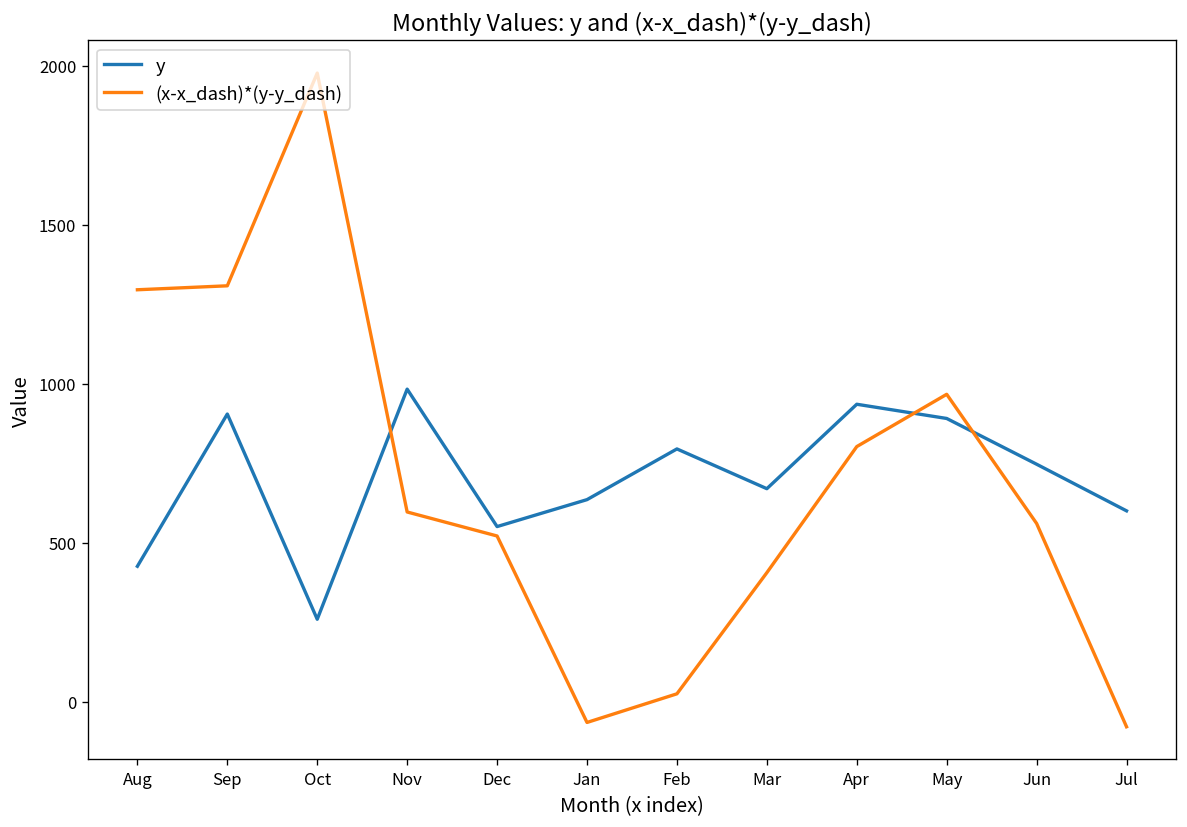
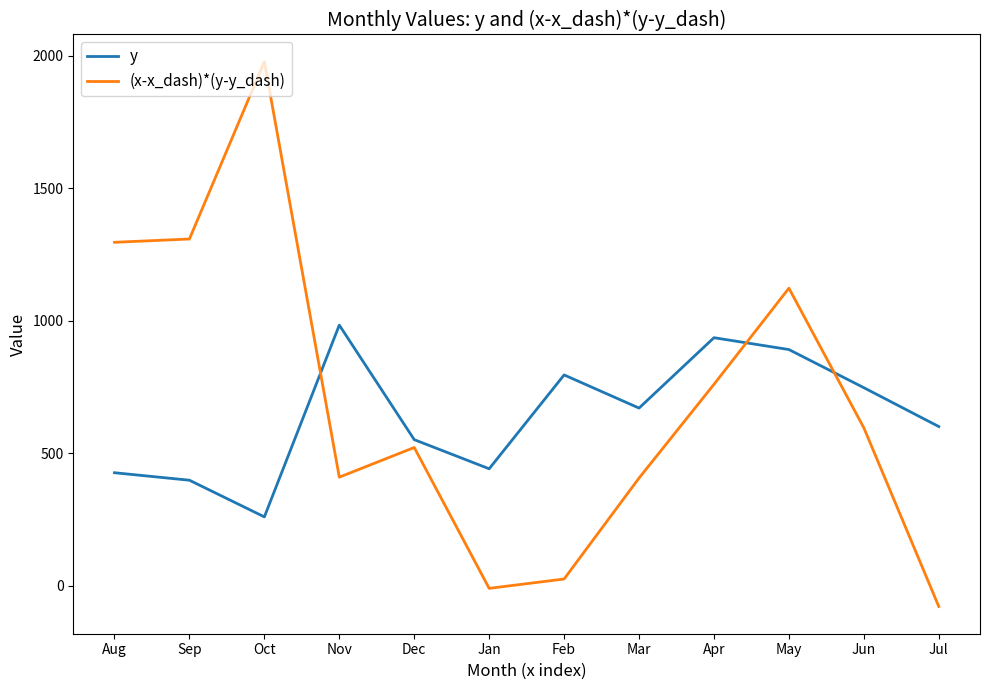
y, Sep: 900 -> 400
(x-x_dash)*(y-y_dash), Nov: 600 -> 410
y, Jan: 640 -> 440
(x-x_dash)*(y-y_dash), Jan: -70 -> -10
(x-x_dash)*(y-y_dash), Apr: 800 -> 760
(x-x_dash)*(y-y_dash), May: 970 -> 1120
(x-x_dash)*(y-y_dash), Jun: 560 -> 600
